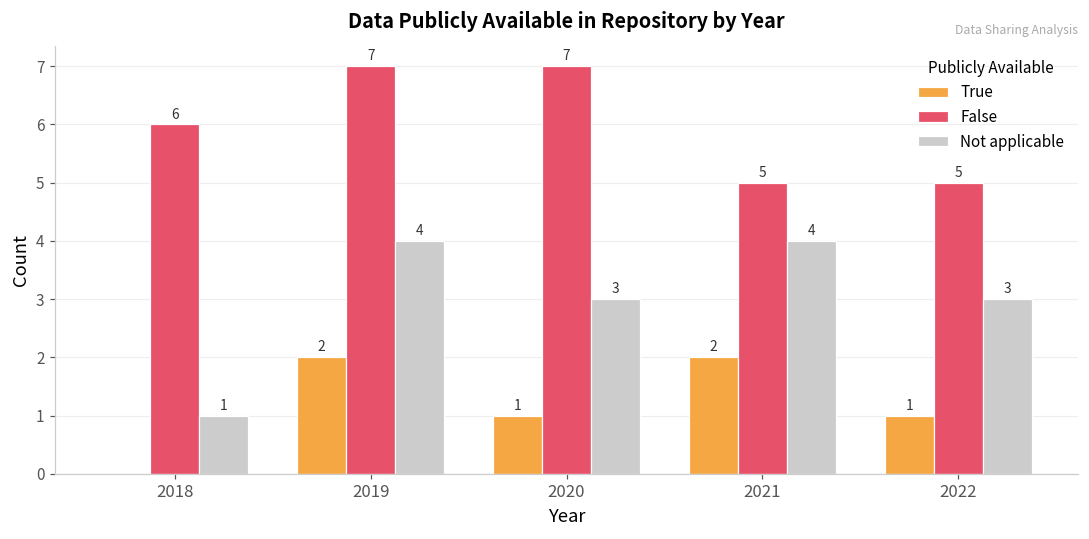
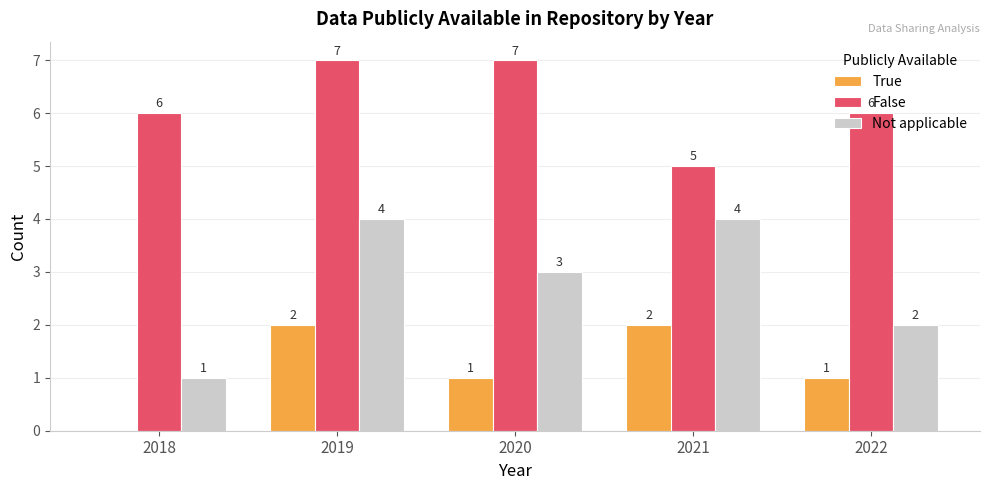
False, 2022: 5 -> 6
Not applicable, 2022: 3 -> 2
